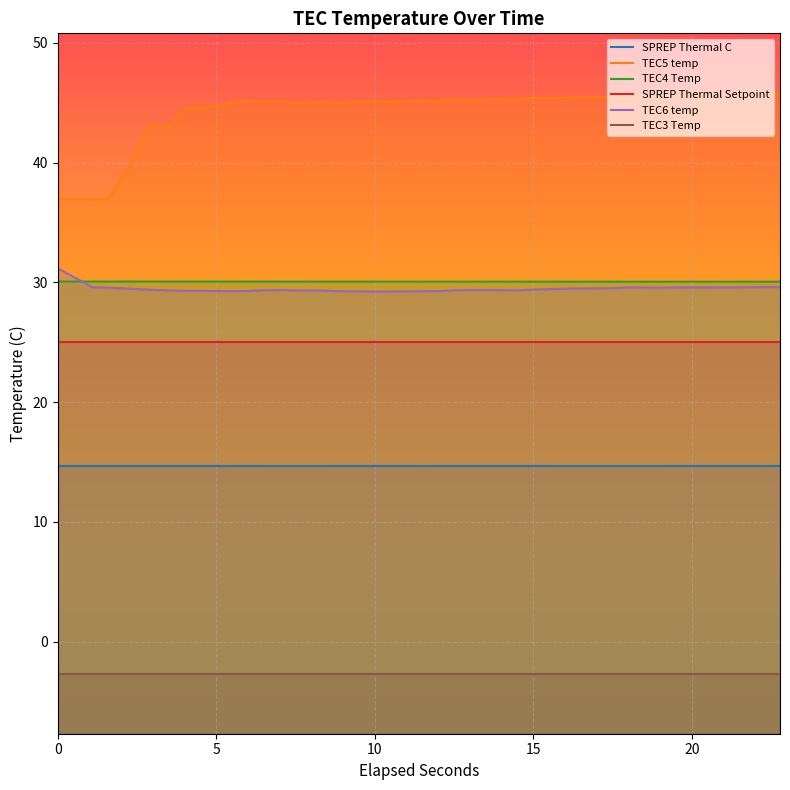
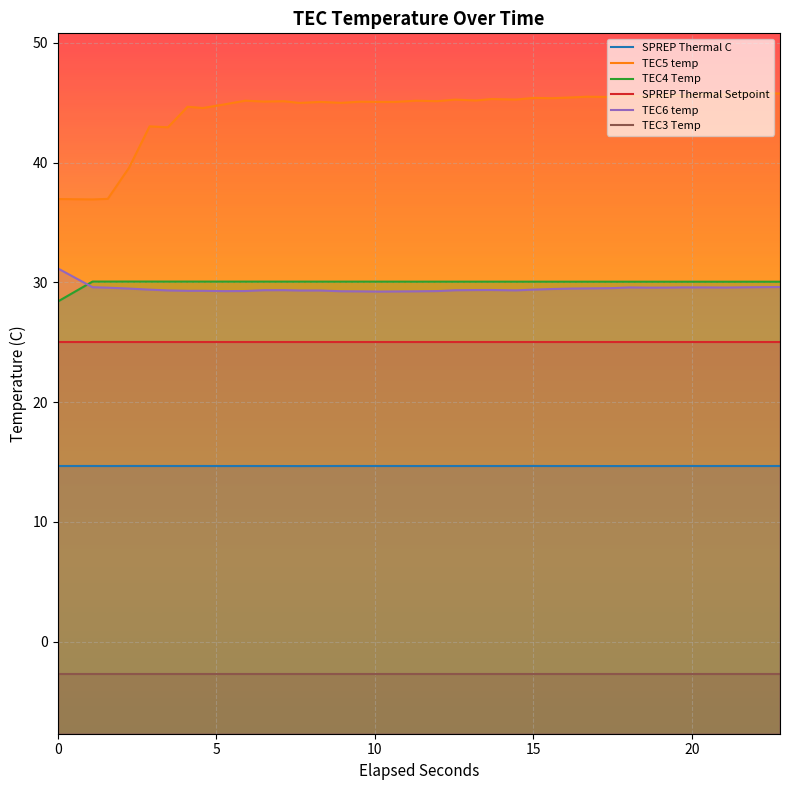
TEC4 Temp, 0: 30.1 -> 28.4
